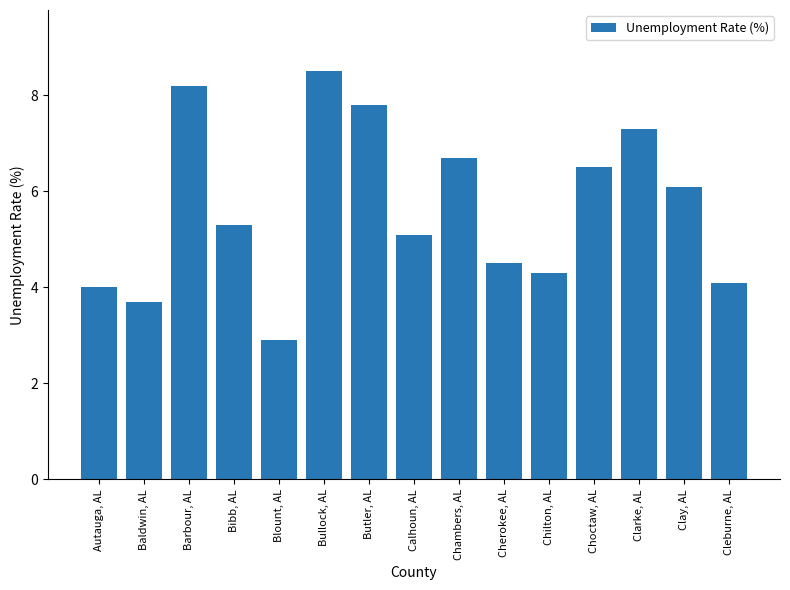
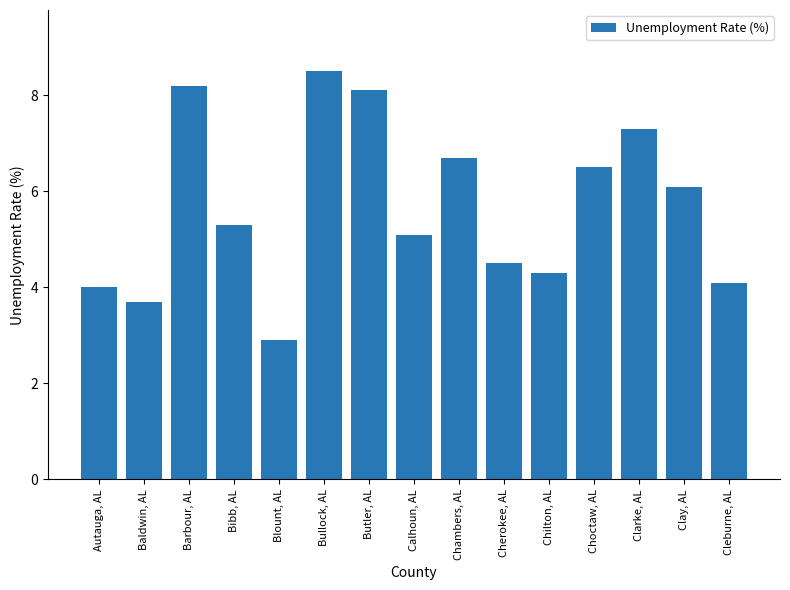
Butler, AL: 7.8 -> 8.1
